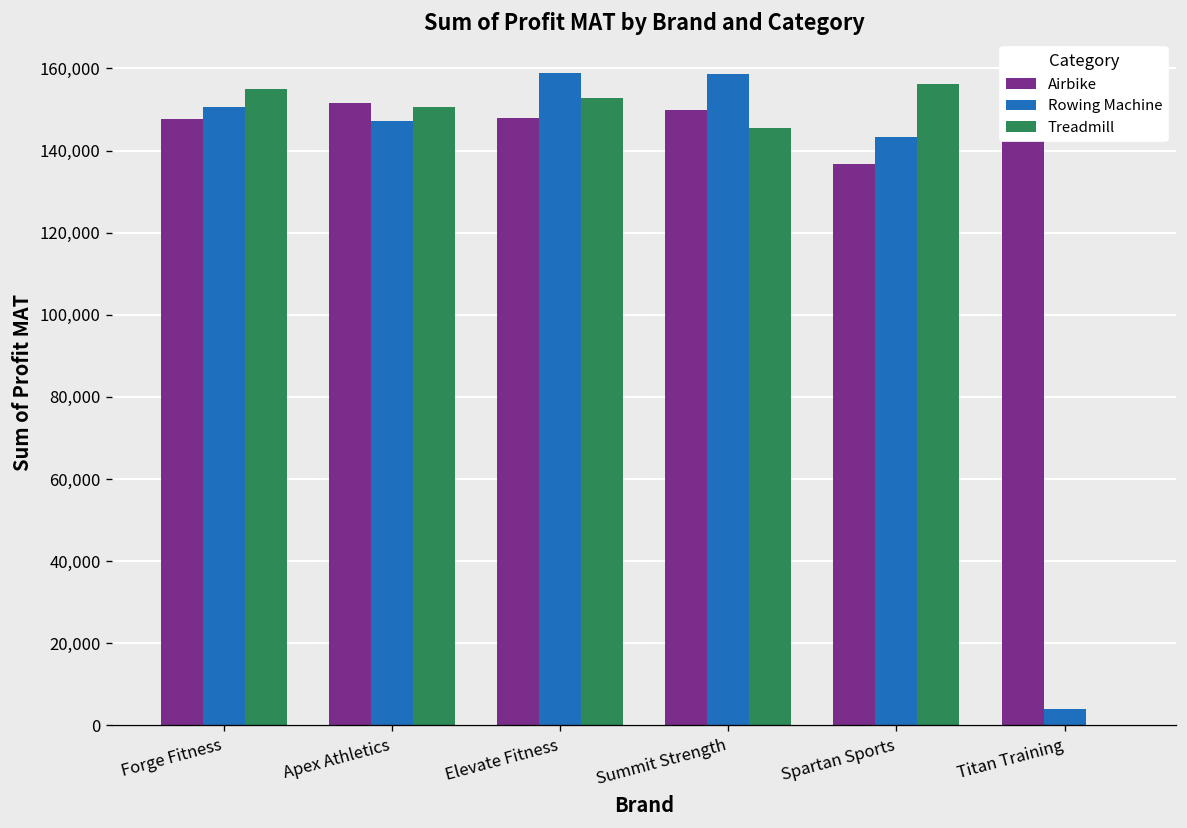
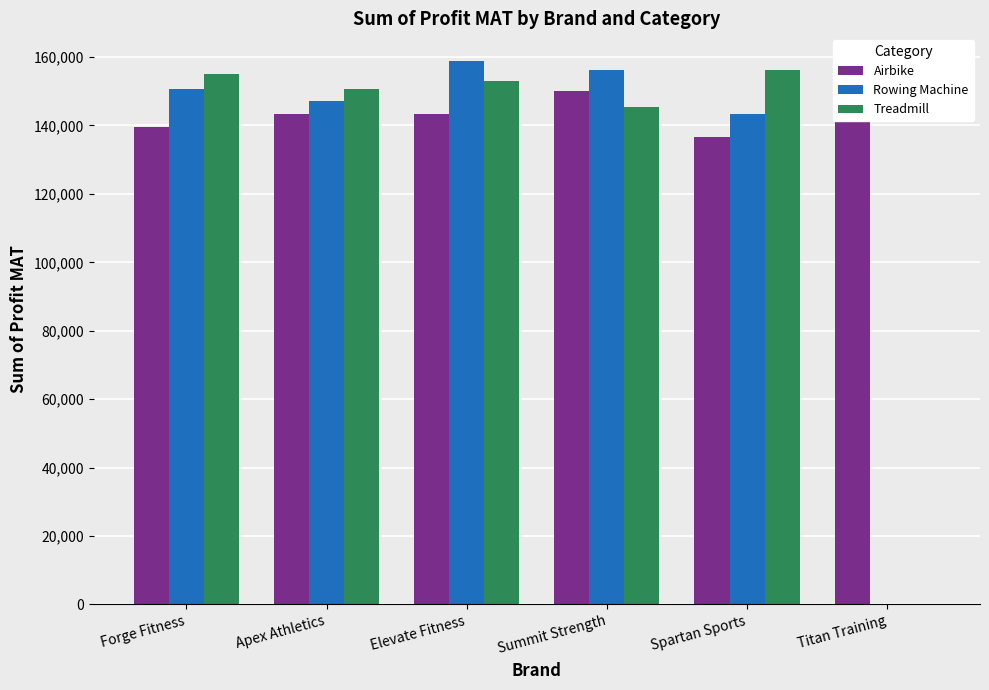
Airbike, Forge Fitness: 148,000 -> 139,000
Airbike, Apex Athletics: 151,000 -> 143,000
Airbike, Elevate Fitness: 148,000 -> 143,000
Rowing Machine, Summit Strength: 159,000 -> 156,000
Rowing Machine, Titan Training: 4,000 -> 0
